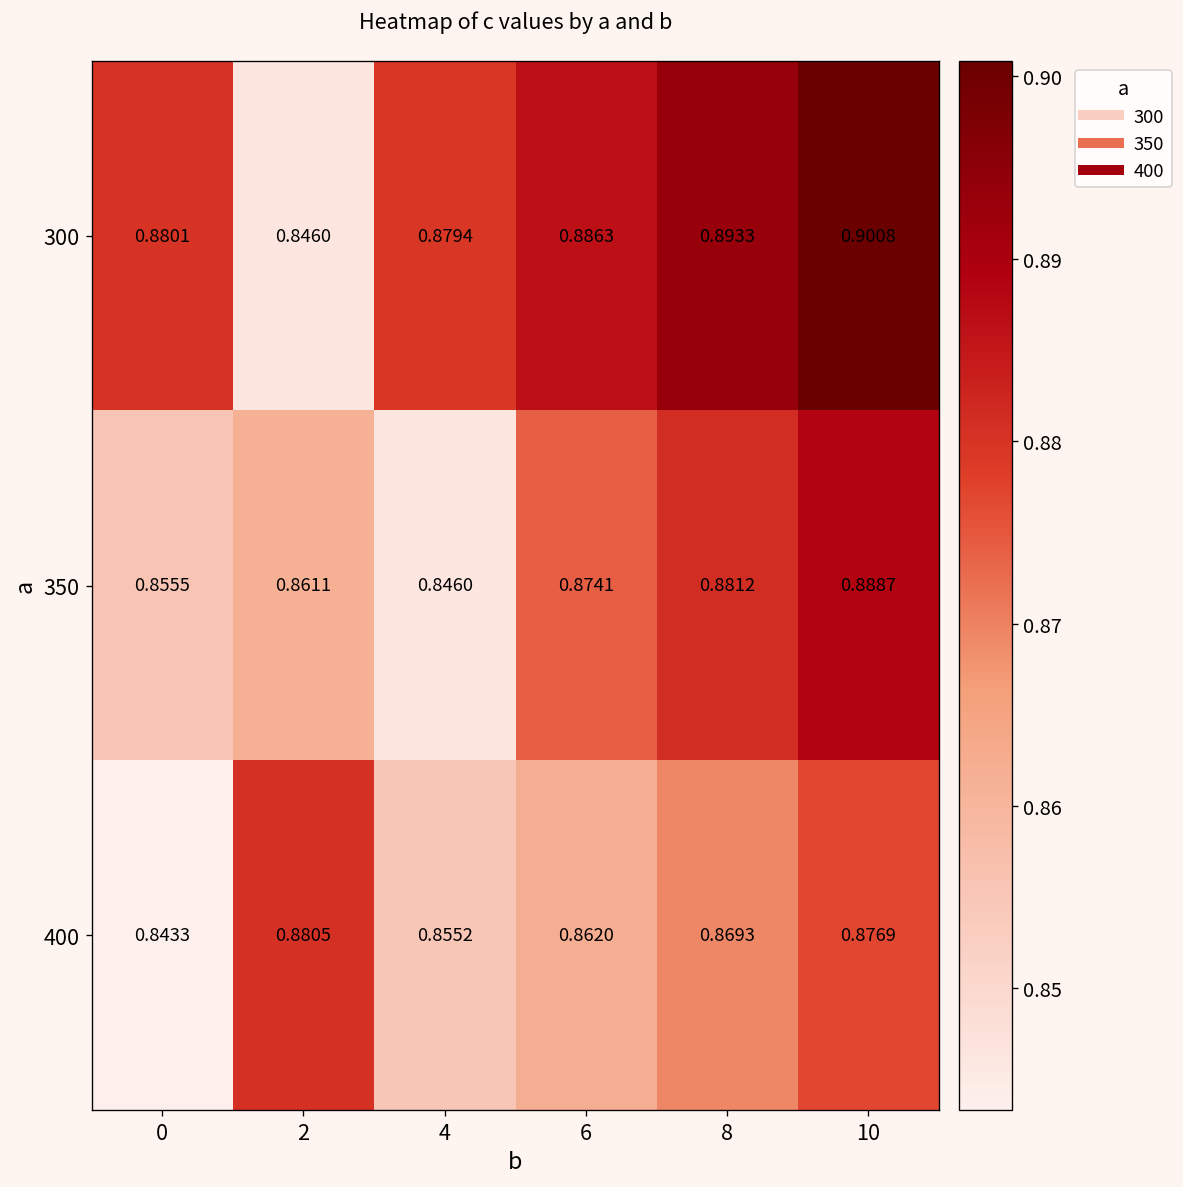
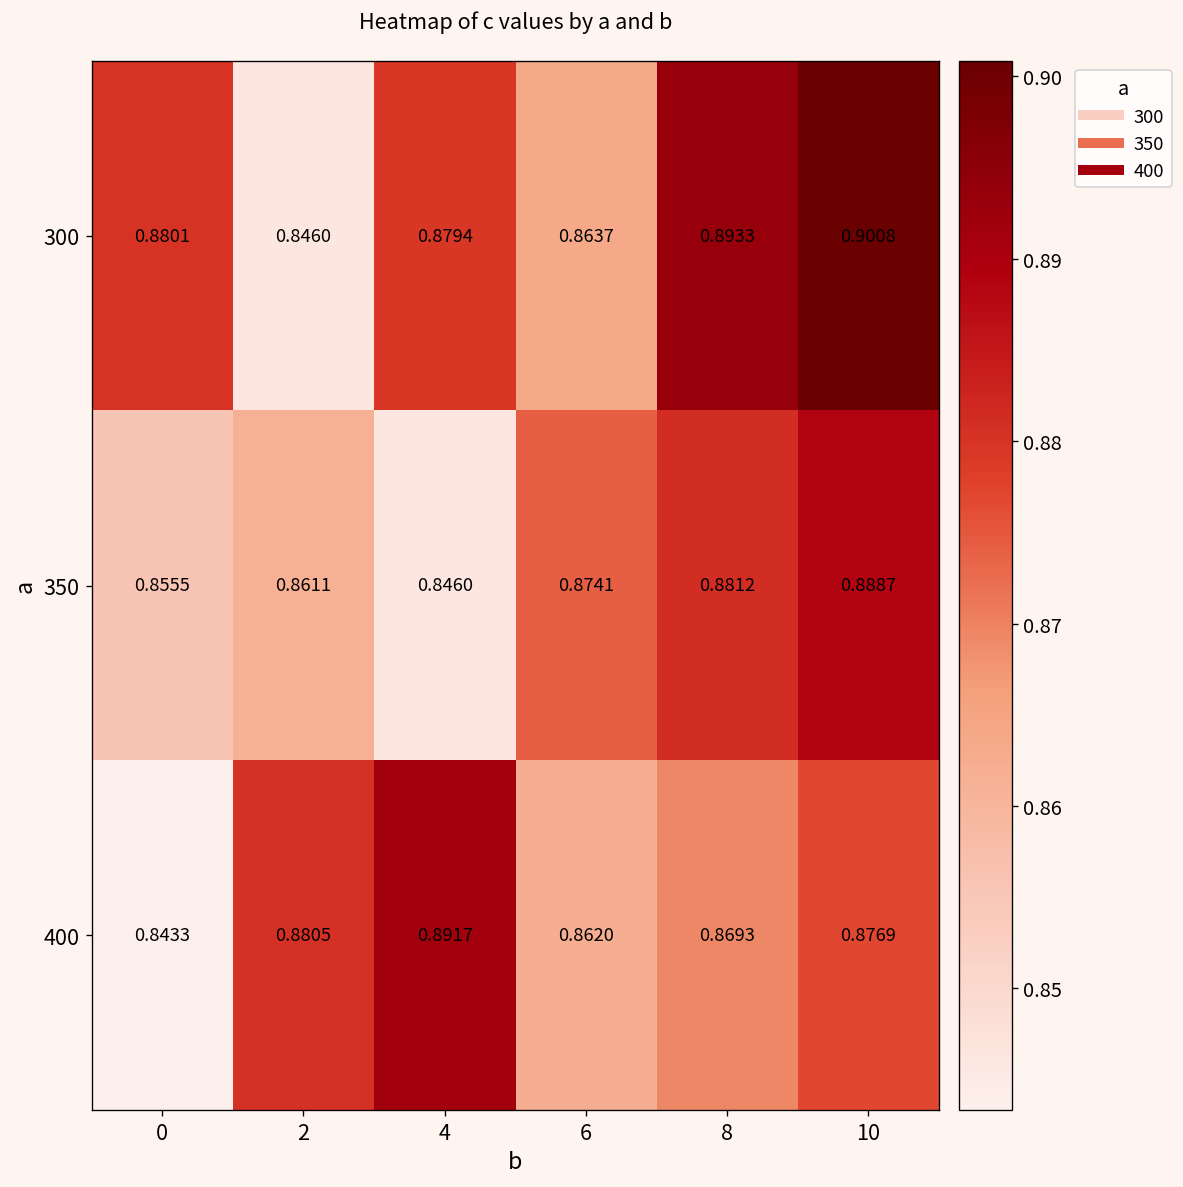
300, 6: 0.8863 -> 0.8637
400, 4: 0.8552 -> 0.8917
